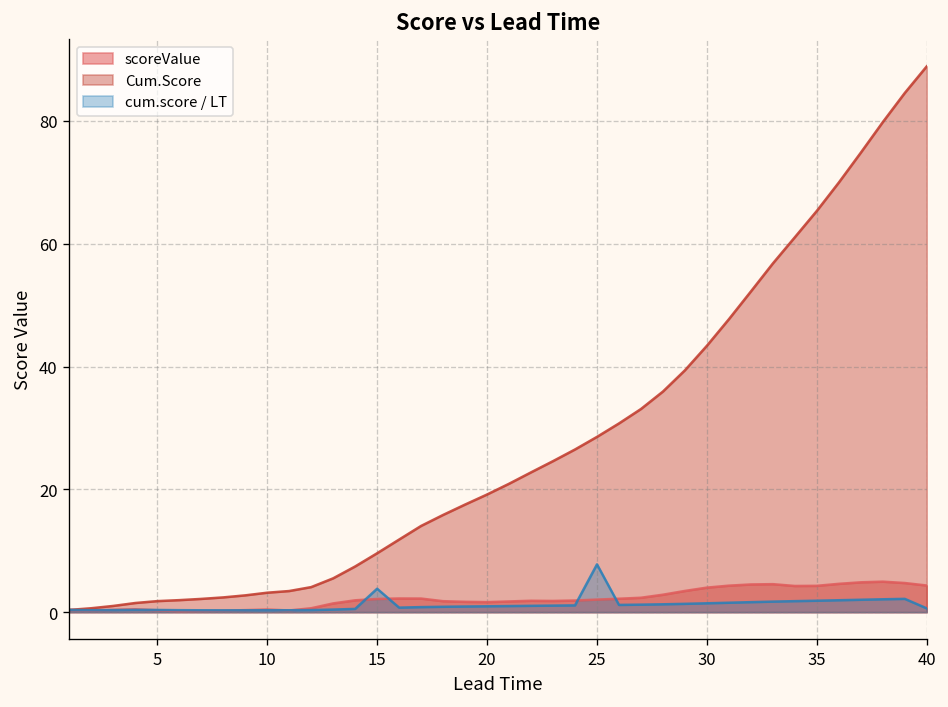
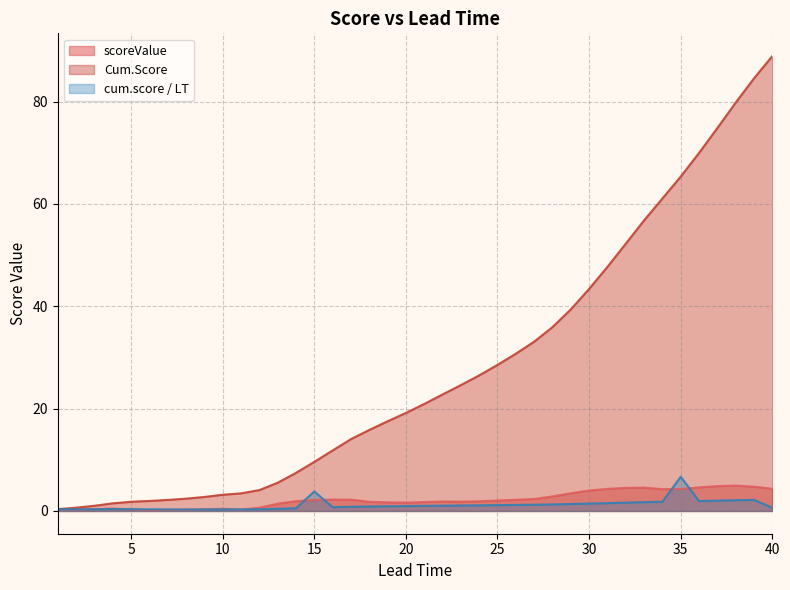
cum.score / LT, 25: 8 -> 1
cum.score / LT, 35: 2 -> 7
